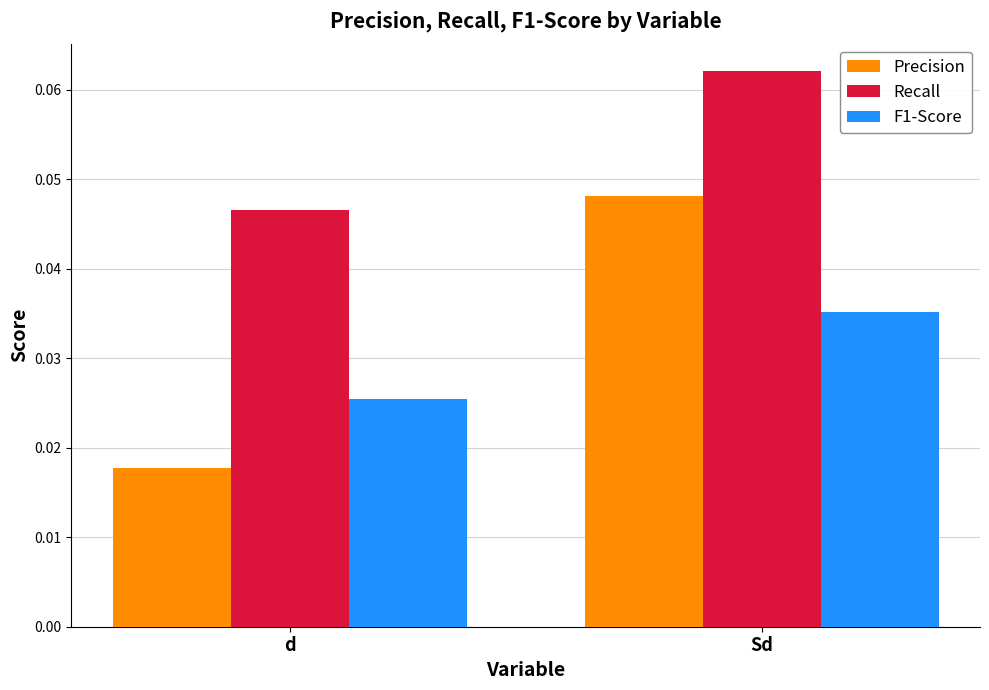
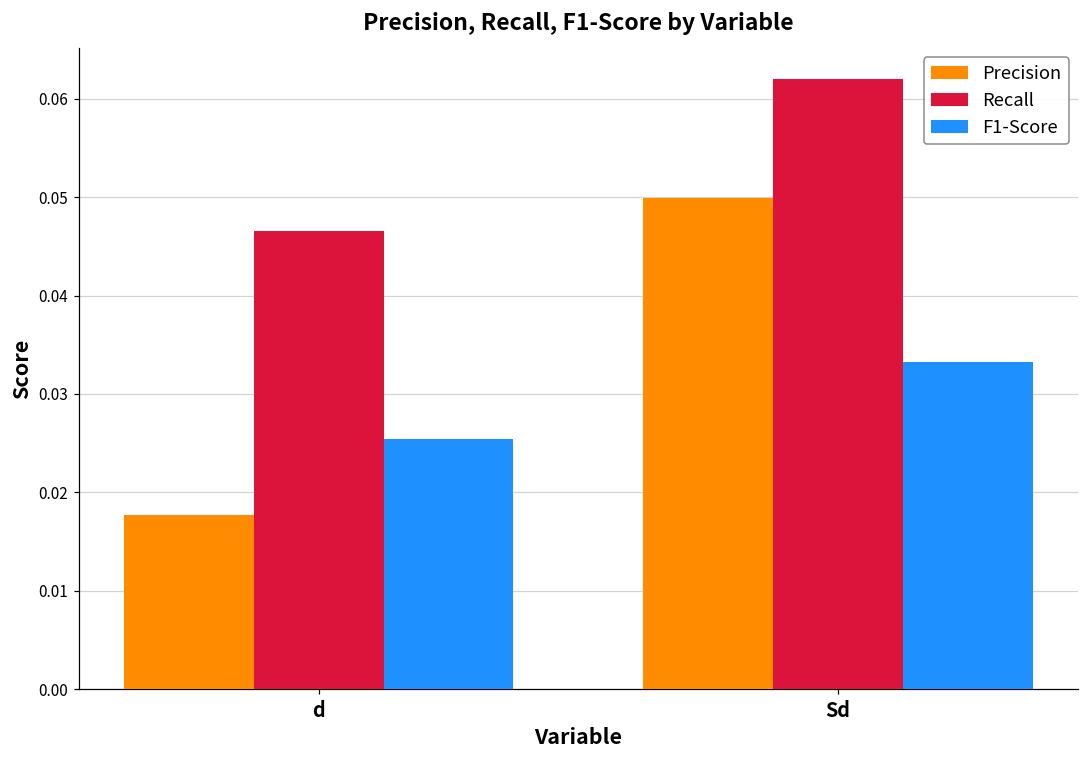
Precision, Sd: 0.048 -> 0.050
F1-Score, Sd: 0.035 -> 0.033
